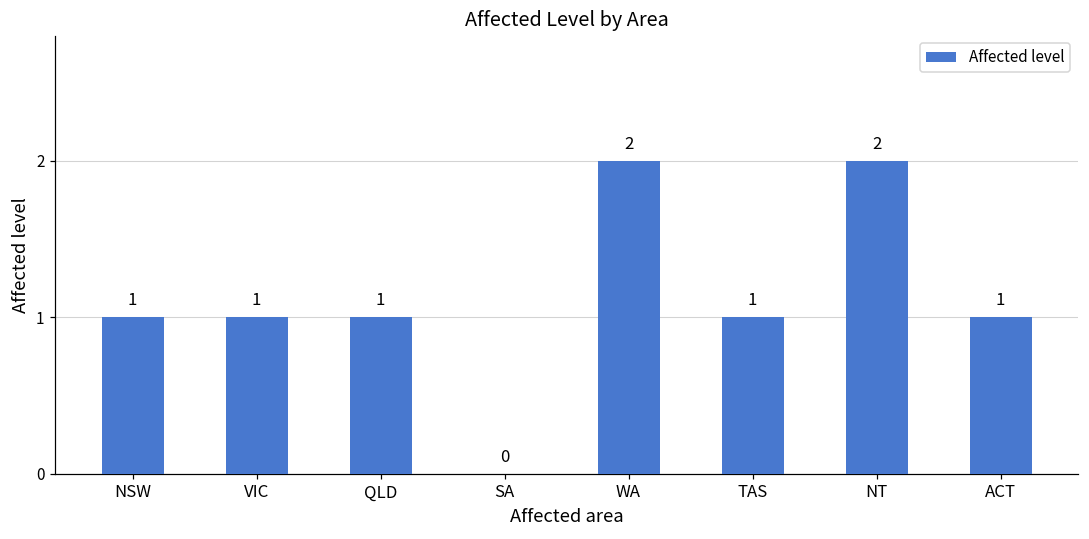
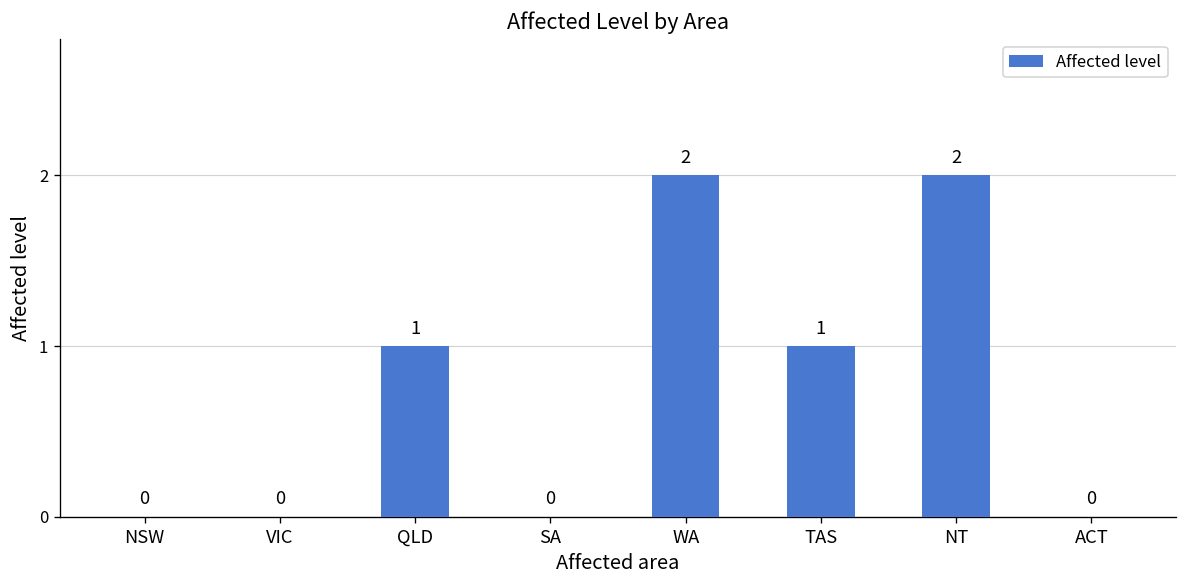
NSW: 1 -> 0
VIC: 1 -> 0
ACT: 1 -> 0
